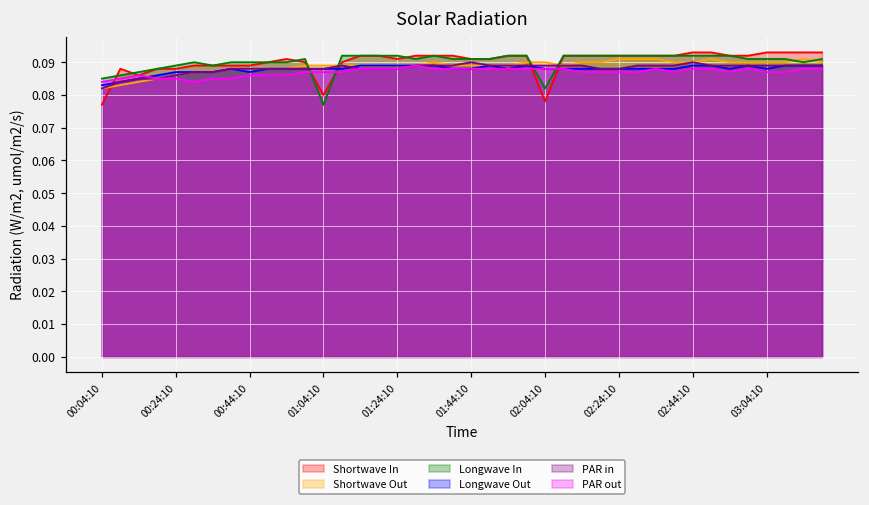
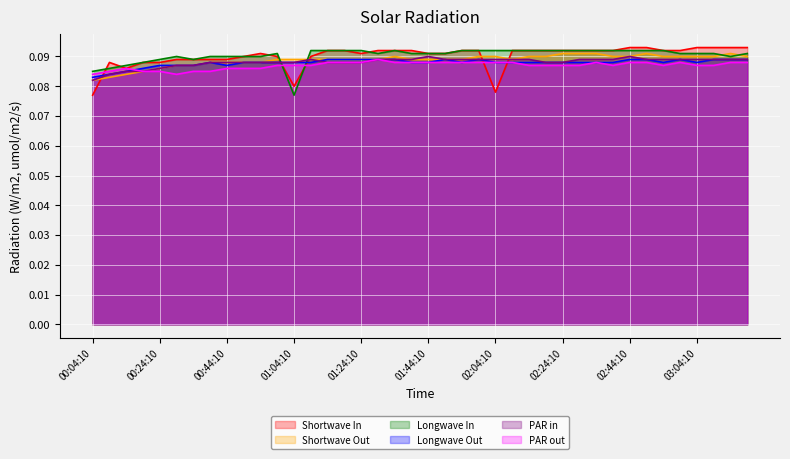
Longwave In, 02:04:10: 0.082 -> 0.092
